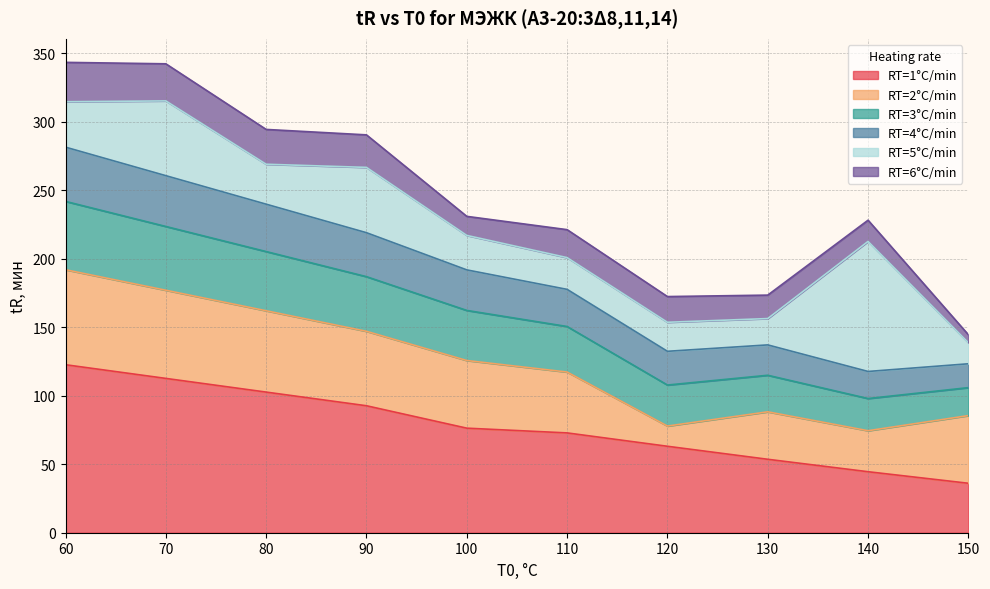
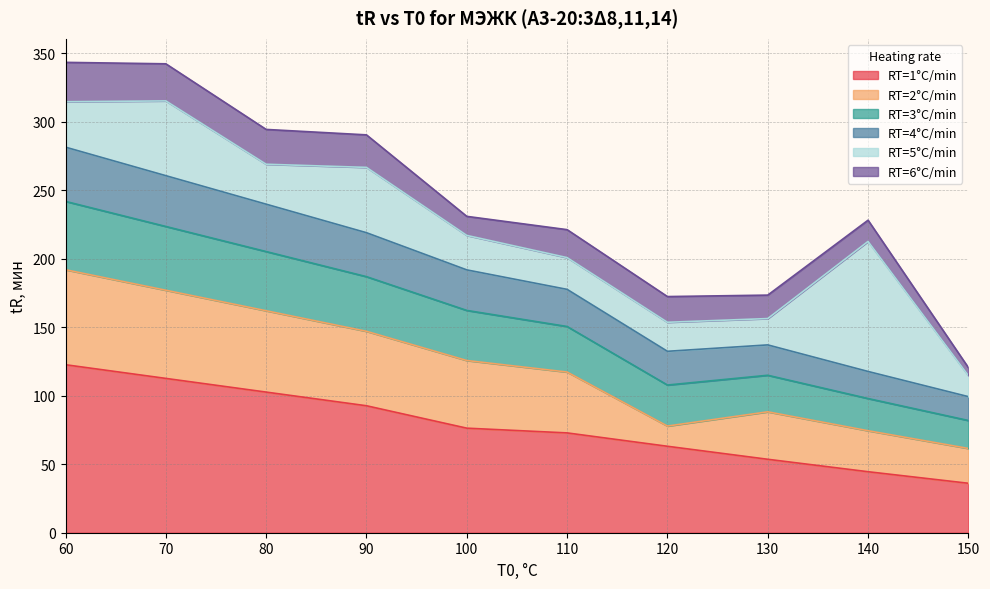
RT=2°C/min, 150: 49 -> 25
